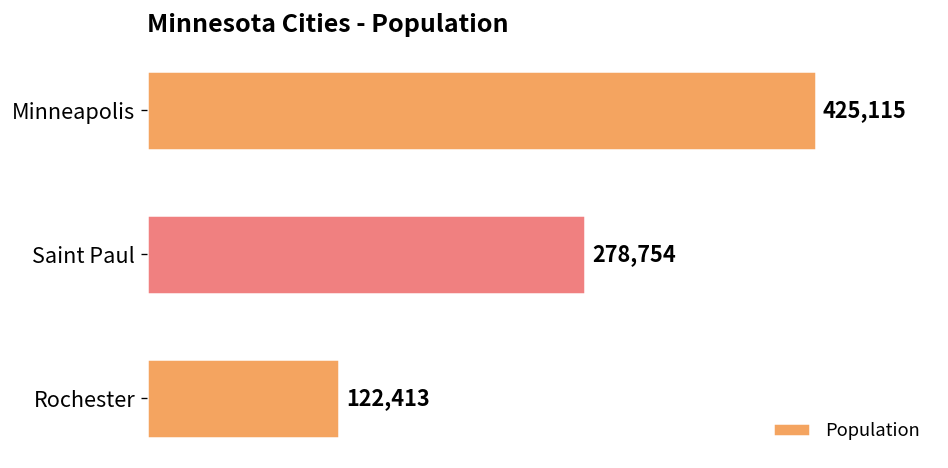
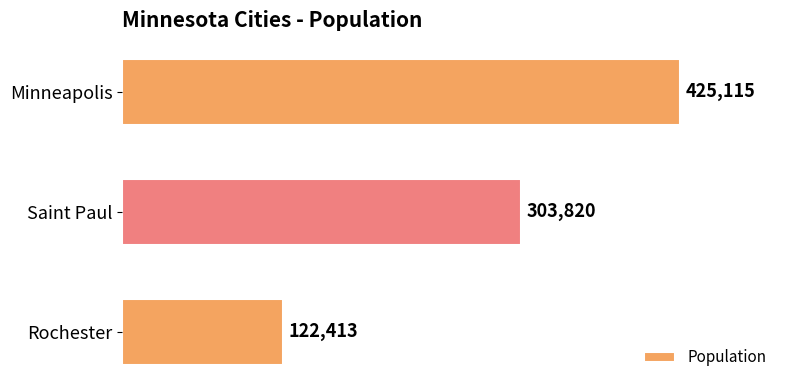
Saint Paul: 278,754 -> 303,820
